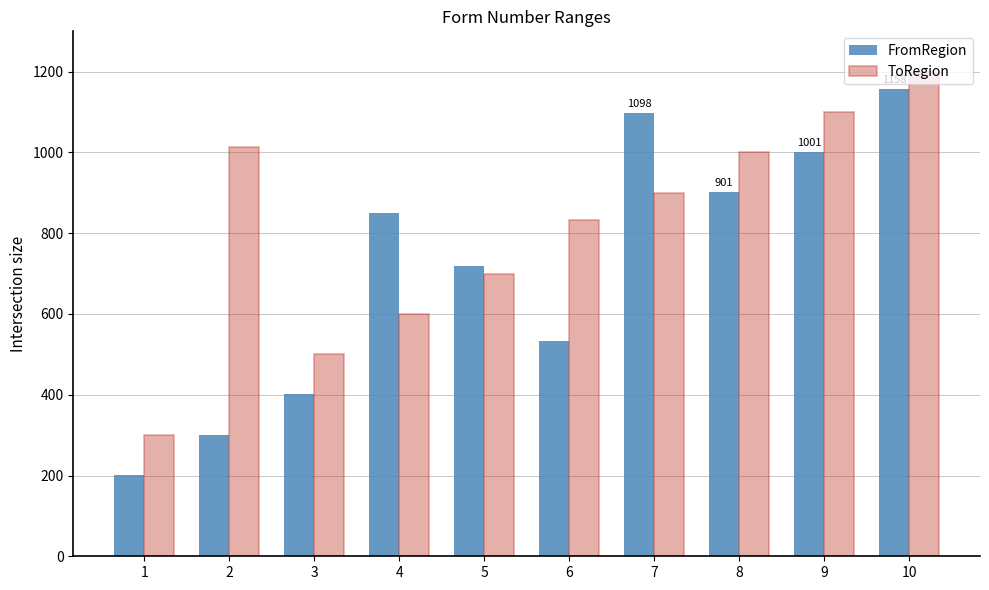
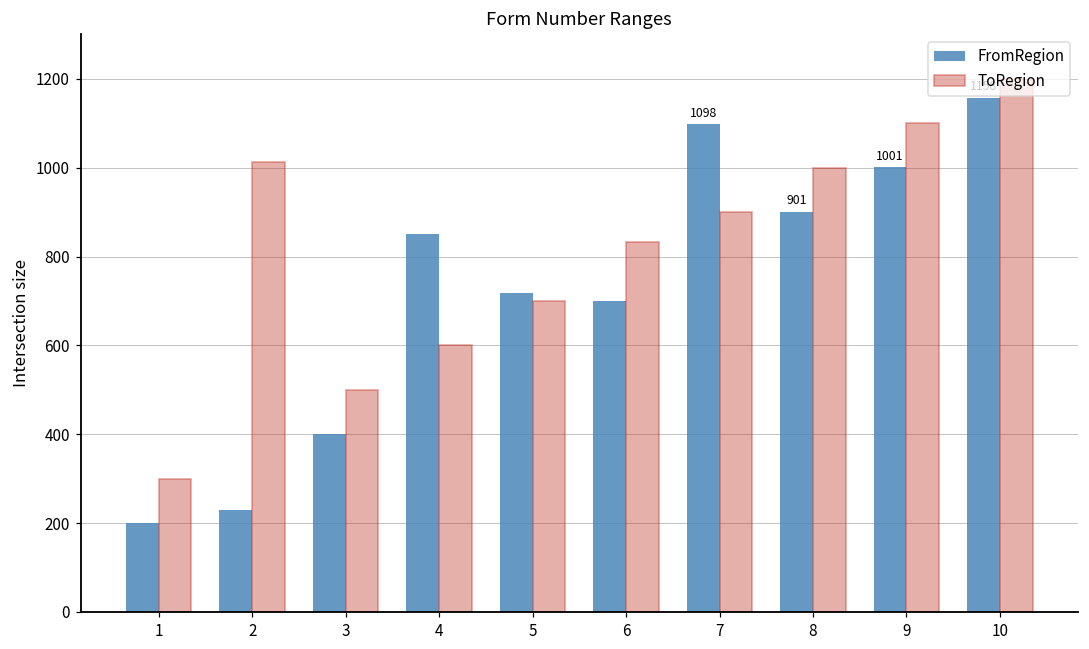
FromRegion, 2: 300 -> 230
FromRegion, 6: 530 -> 700
